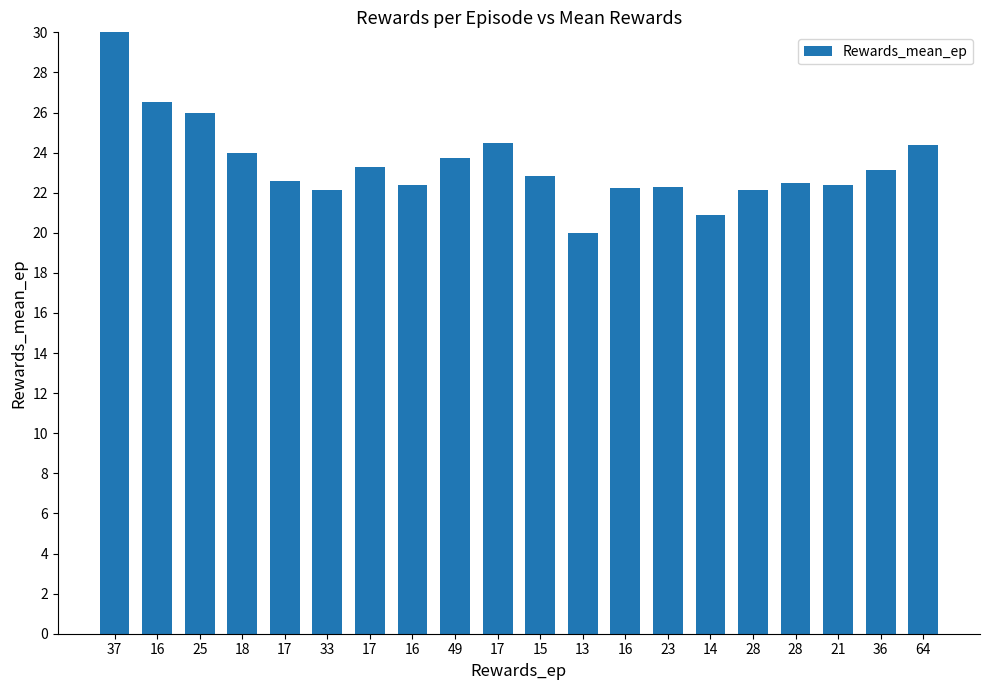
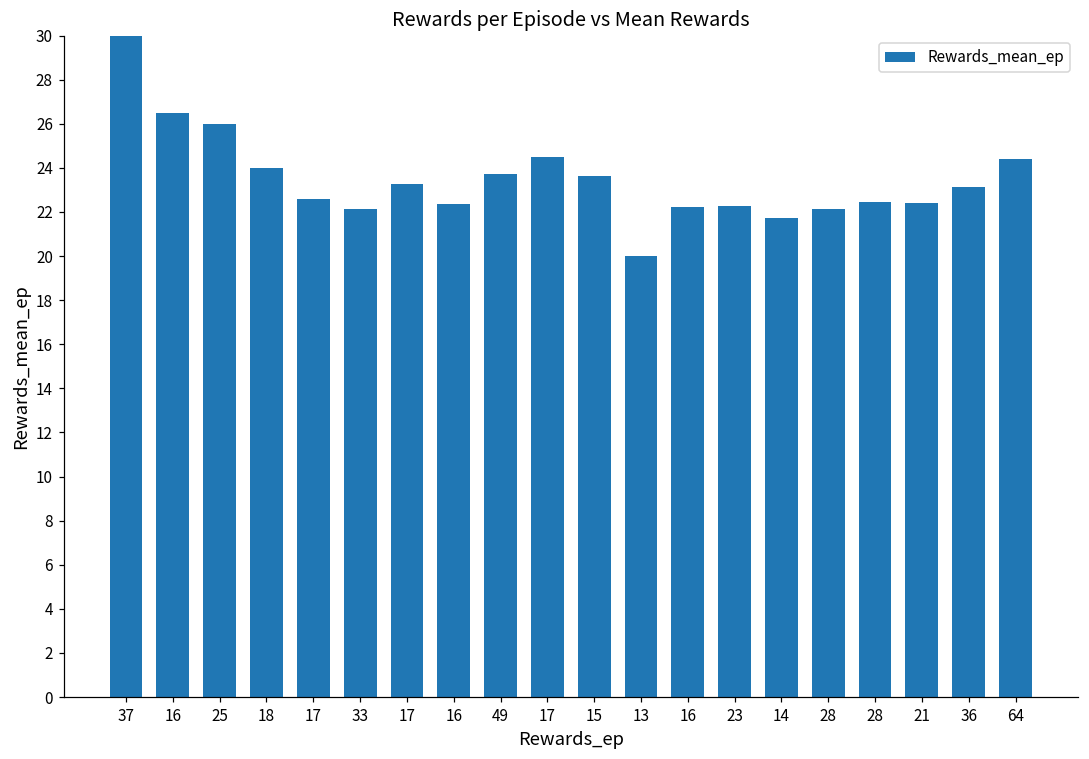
15: 22.9 -> 23.6
14: 20.9 -> 21.7
